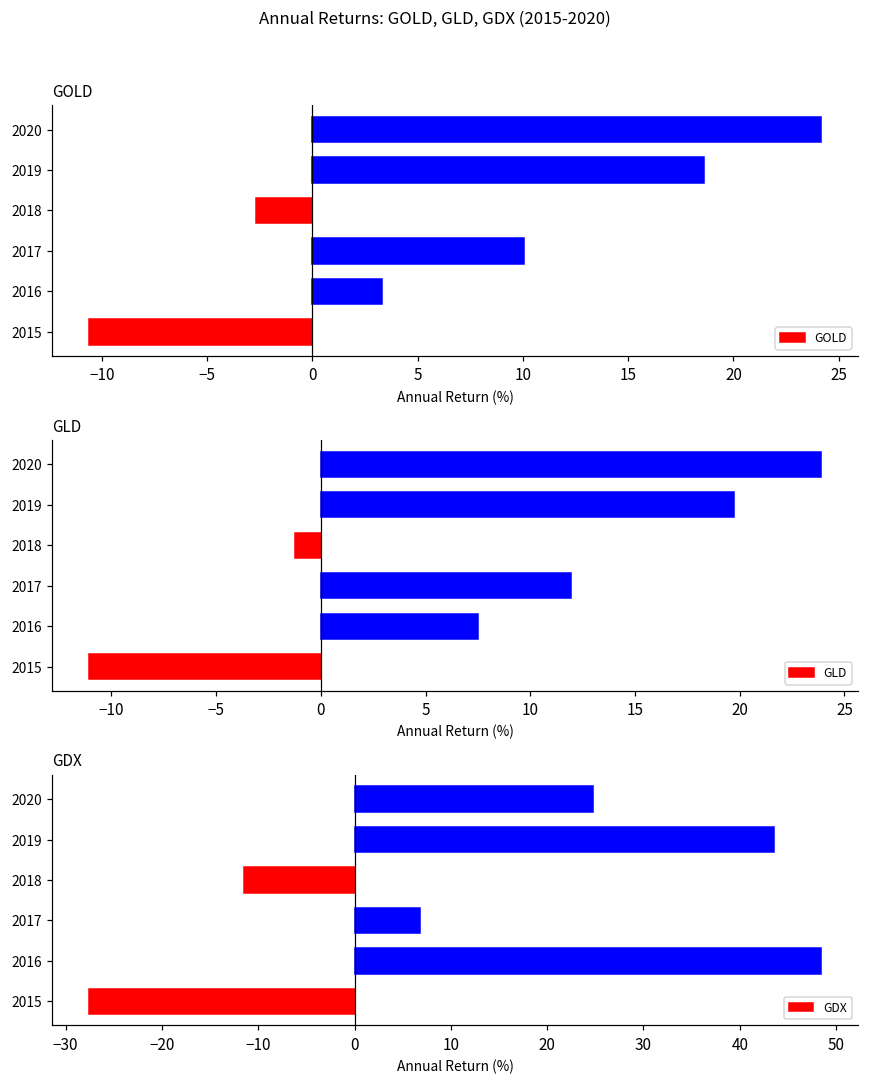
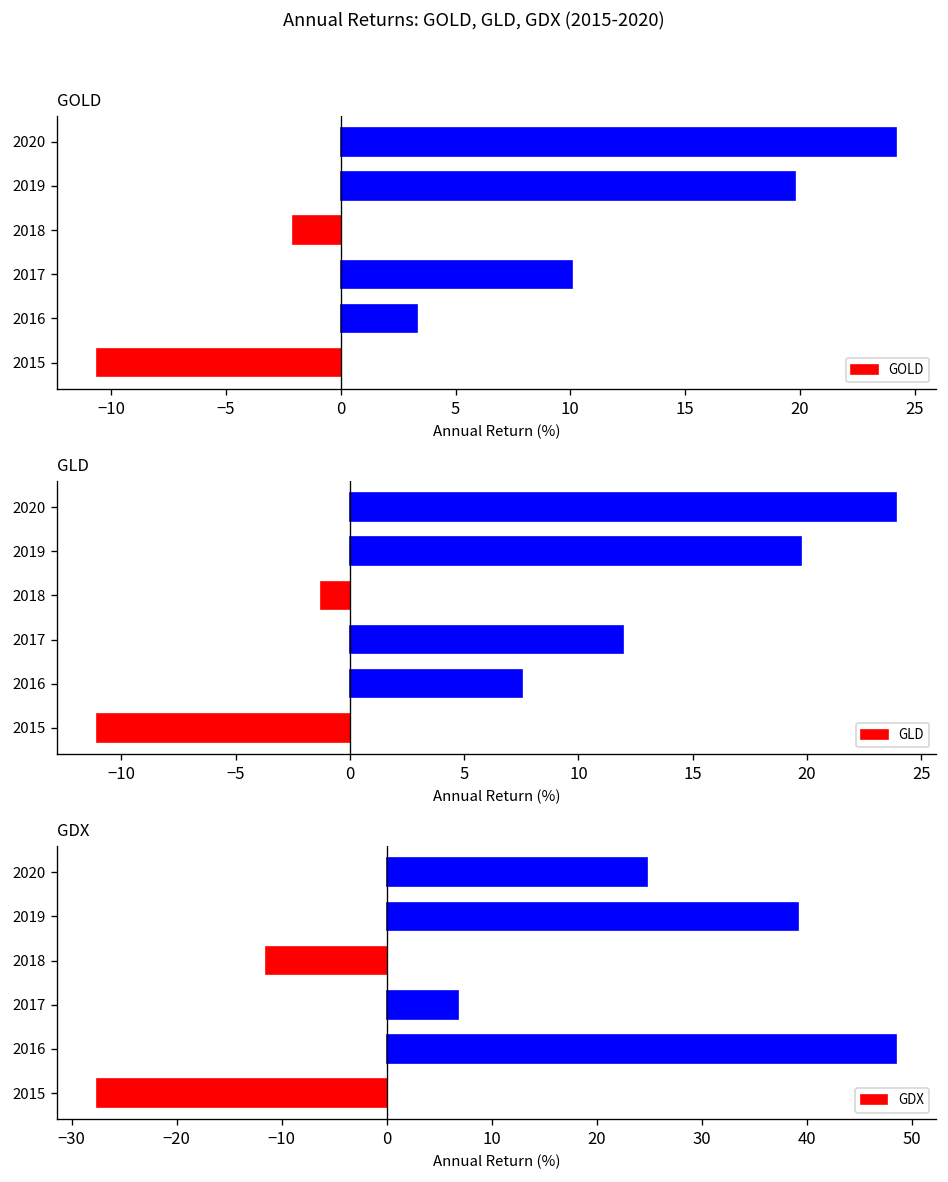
GOLD, 2019: 18.6 -> 19.8
GOLD, 2018: -2.7 -> -2.1
GDX, 2019: 44 -> 39
